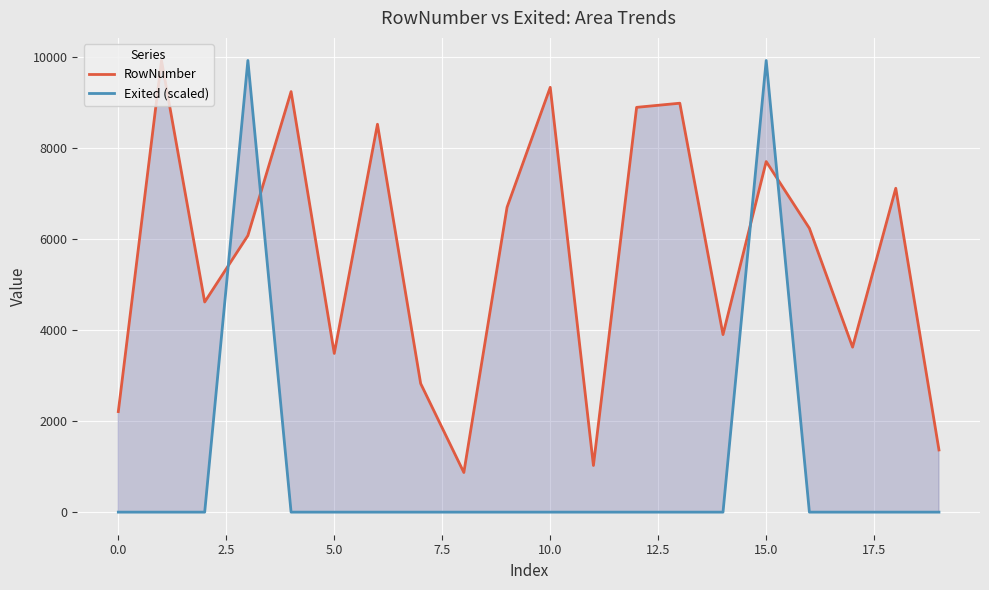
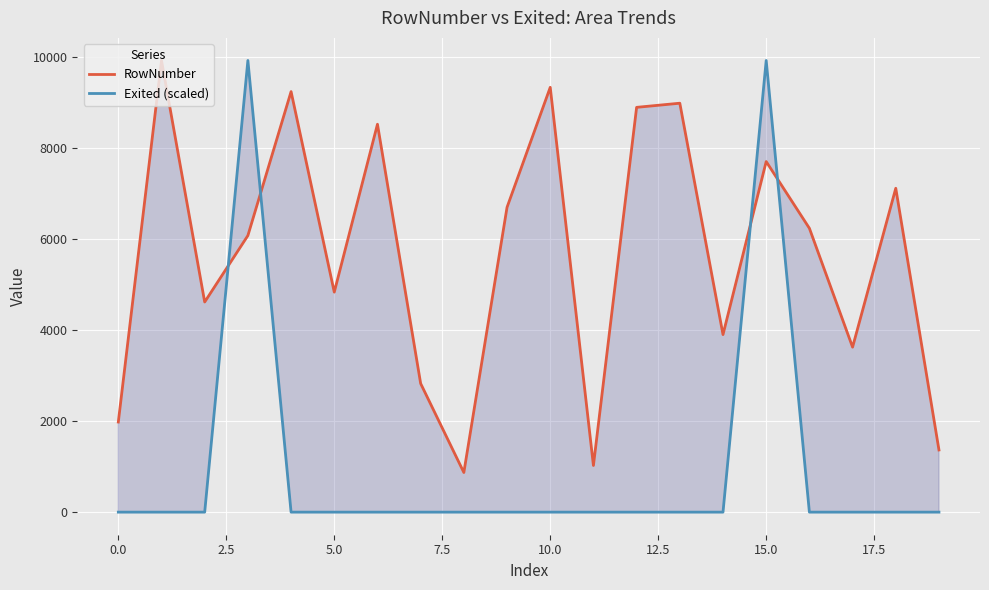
RowNumber, 0.0: 2200 -> 2000
RowNumber, 5.0: 3500 -> 4800
